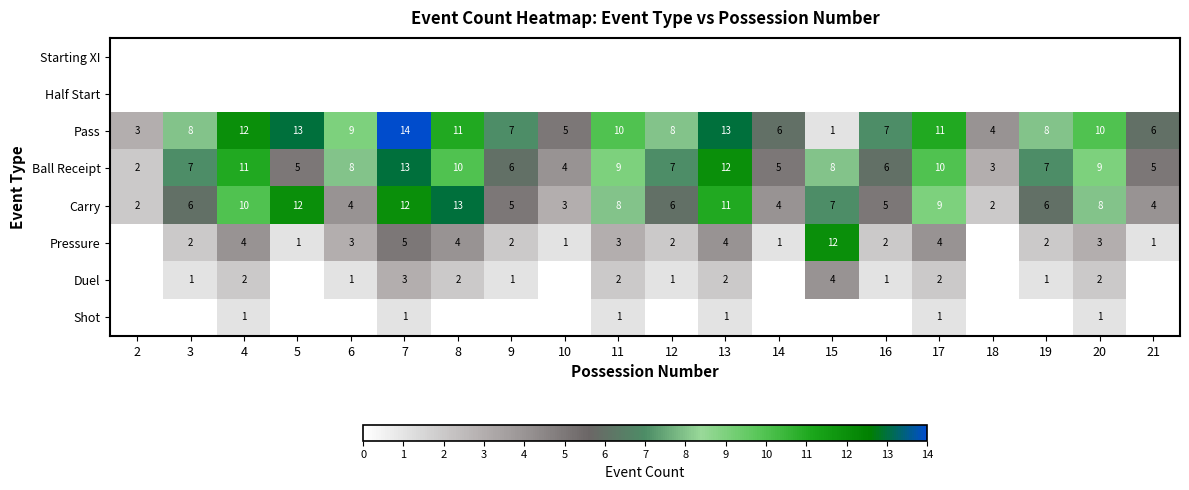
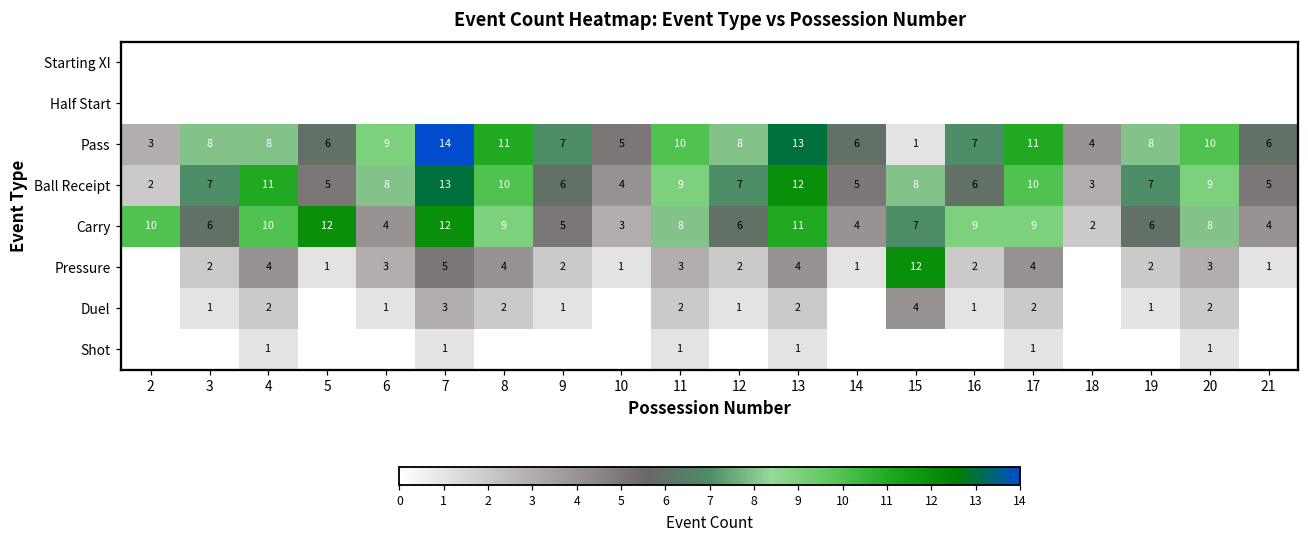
Pass, 4: 12 -> 8
Pass, 5: 13 -> 6
Carry, 2: 2 -> 10
Carry, 8: 13 -> 9
Carry, 16: 5 -> 9
